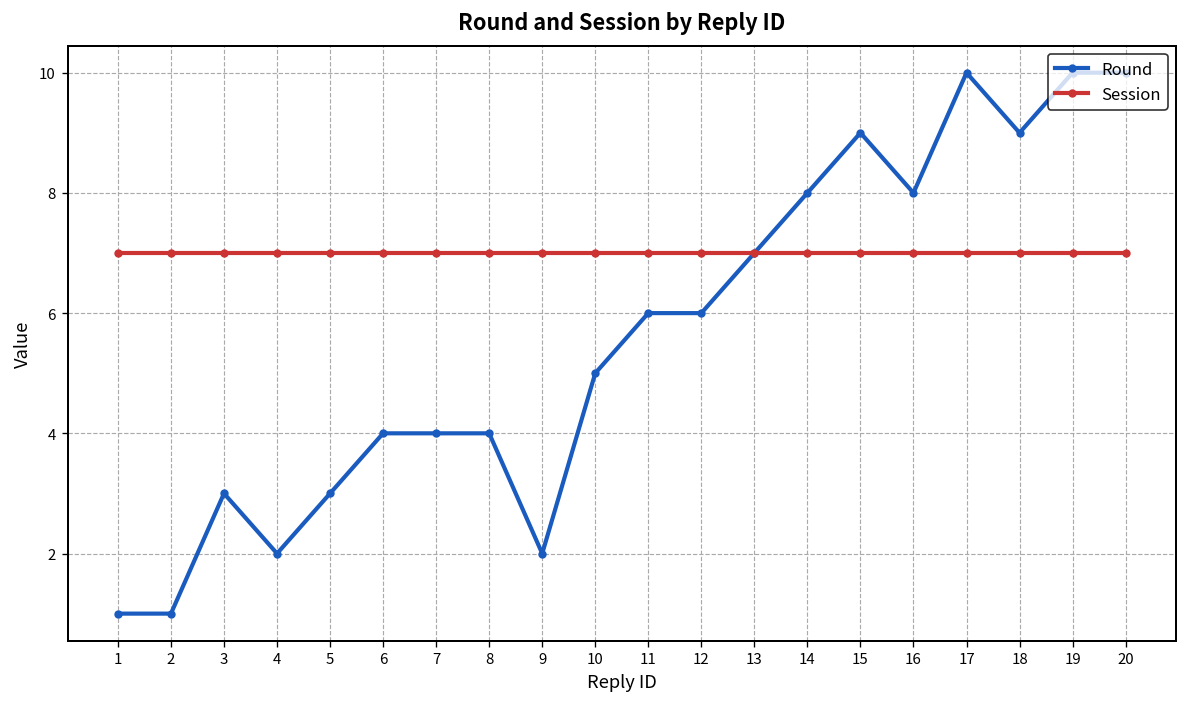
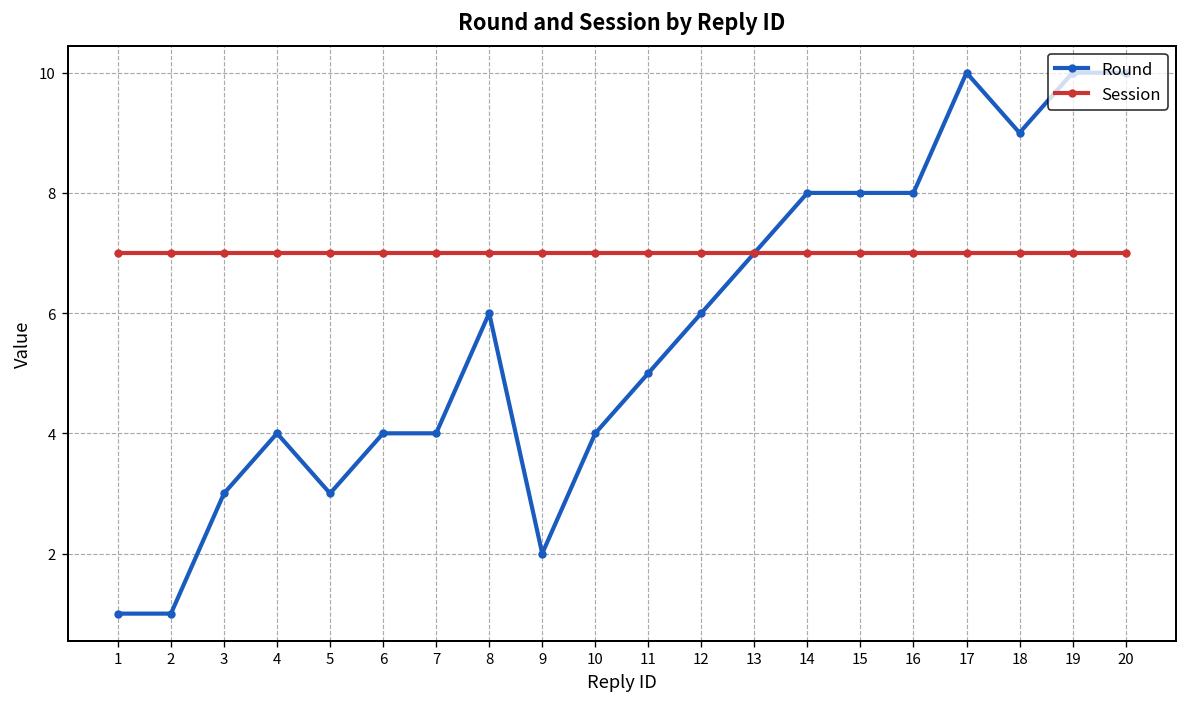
Round, 4: 2 -> 4
Round, 8: 4 -> 6
Round, 10: 5 -> 4
Round, 11: 6 -> 5
Round, 15: 9 -> 8
